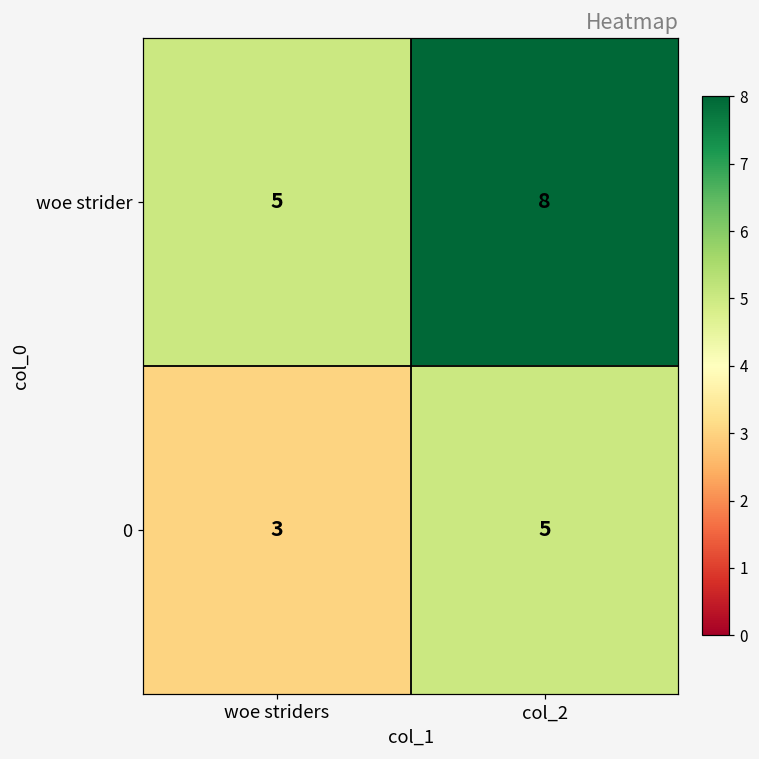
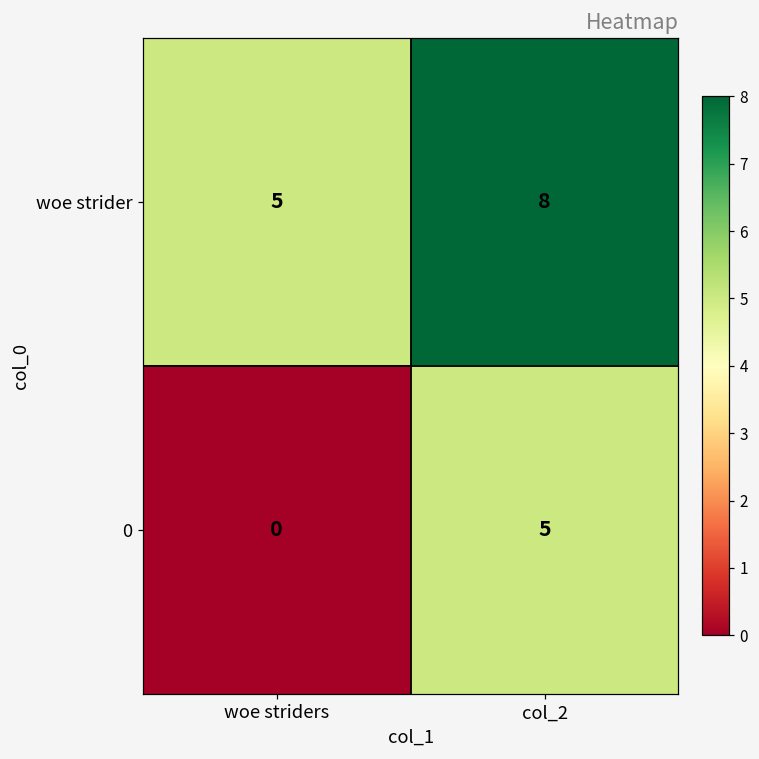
0, woe striders: 3 -> 0
